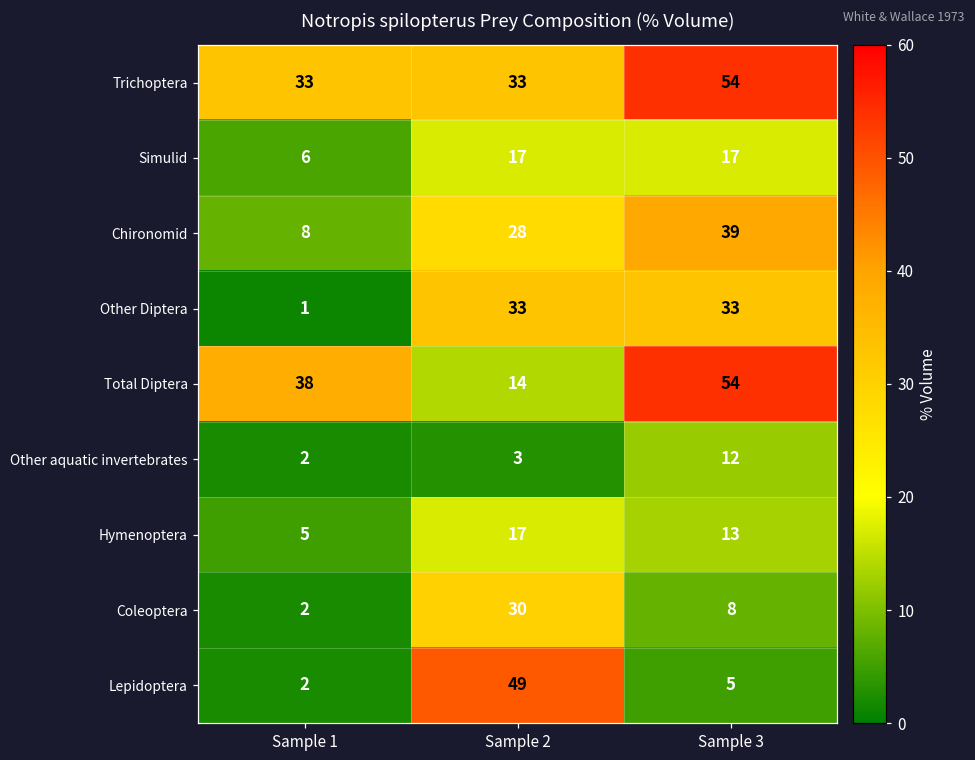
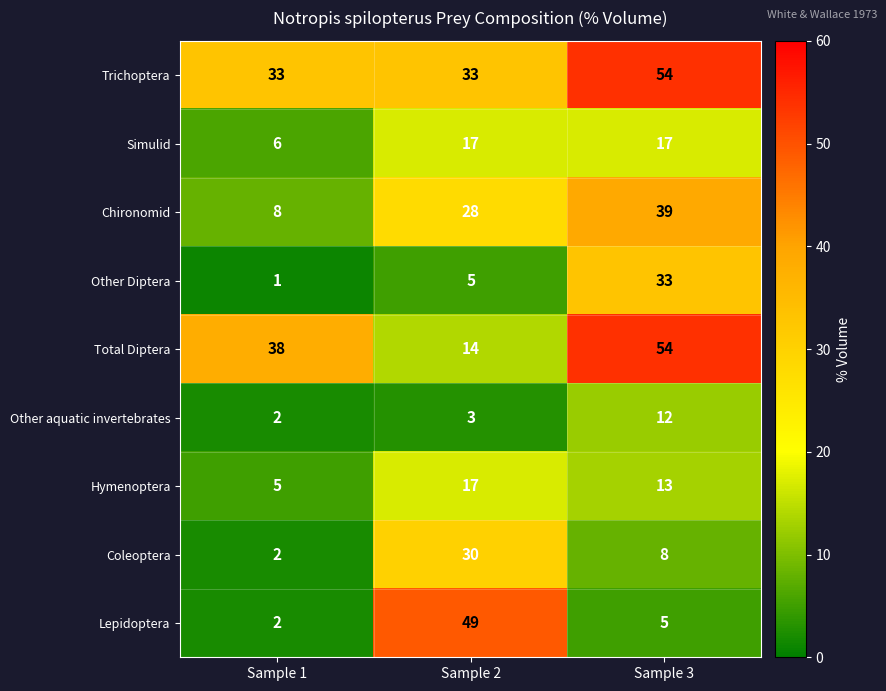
Other Diptera, Sample 2: 33 -> 5
